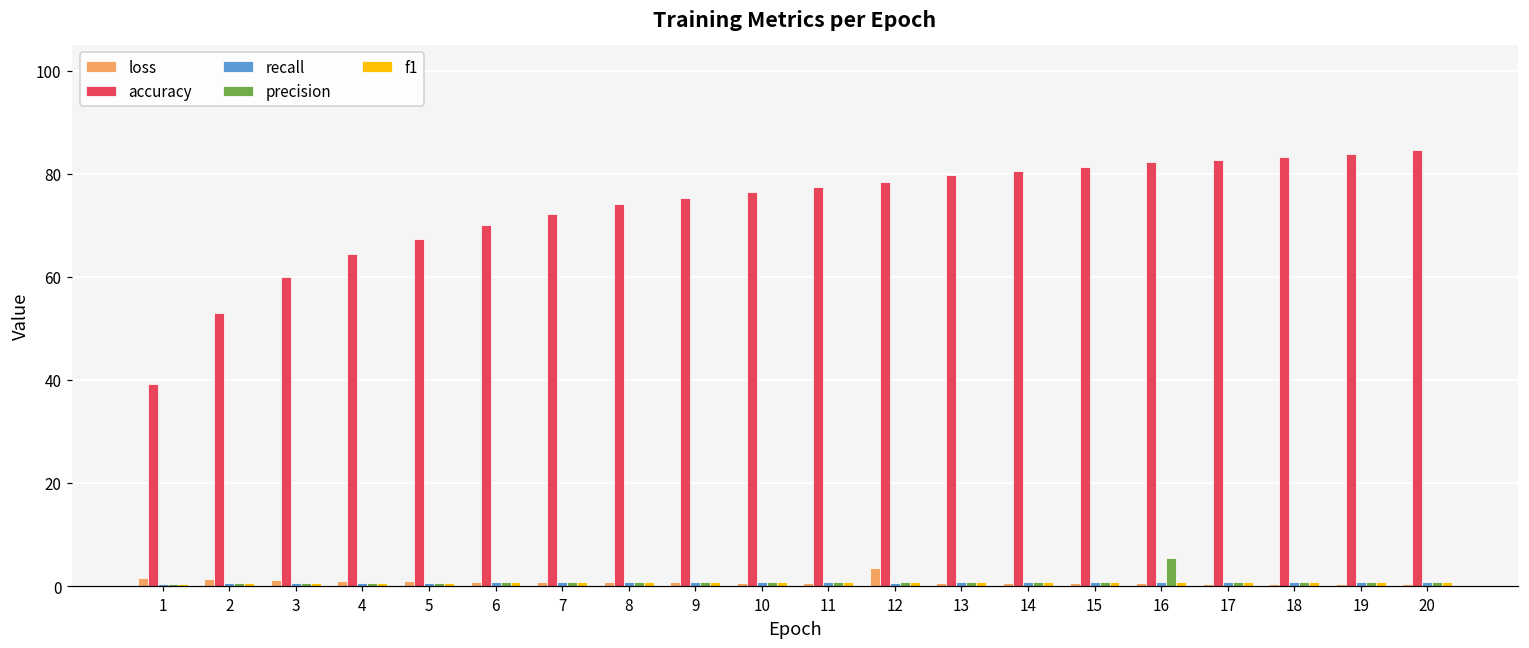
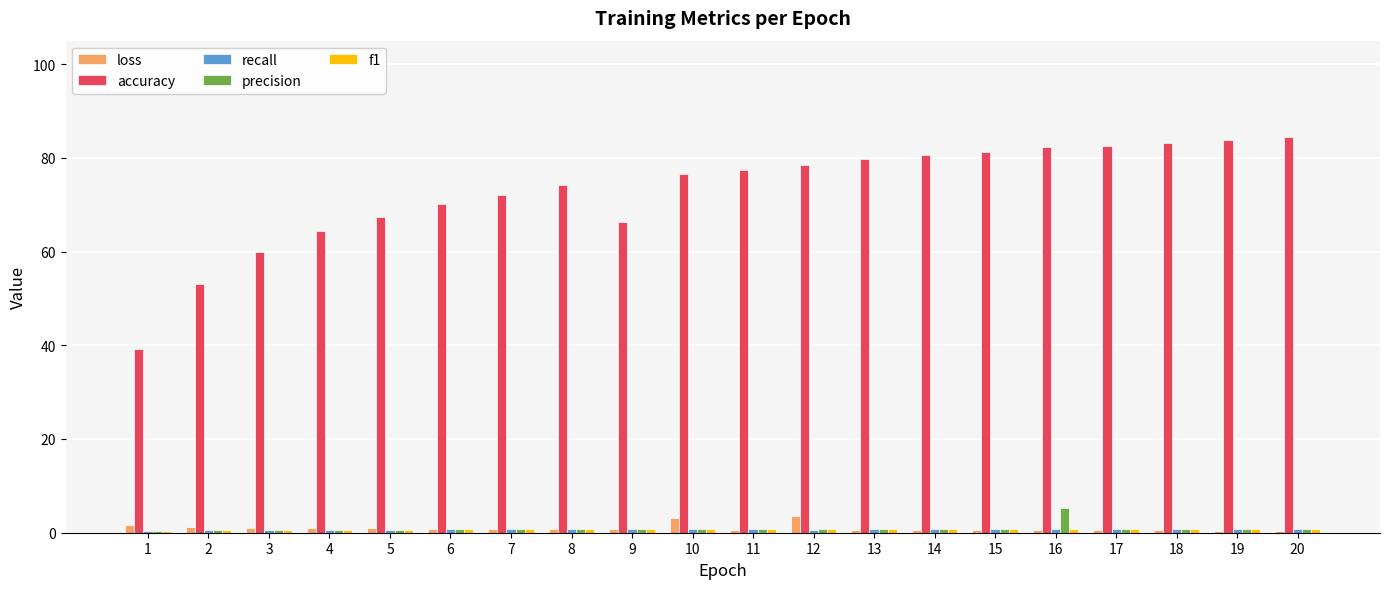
accuracy, 9: 75 -> 66
loss, 10: 1 -> 3
